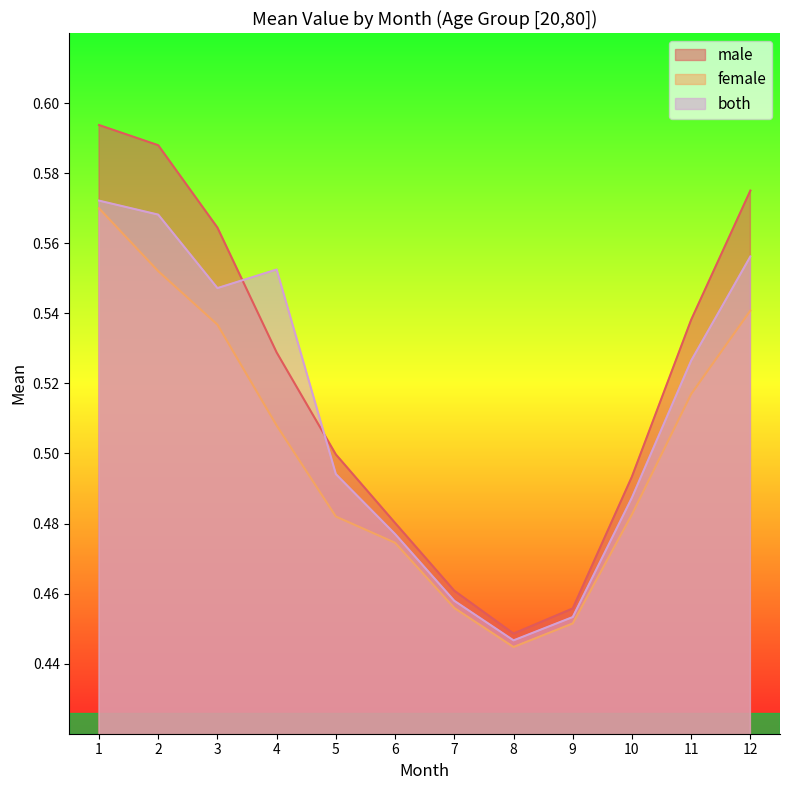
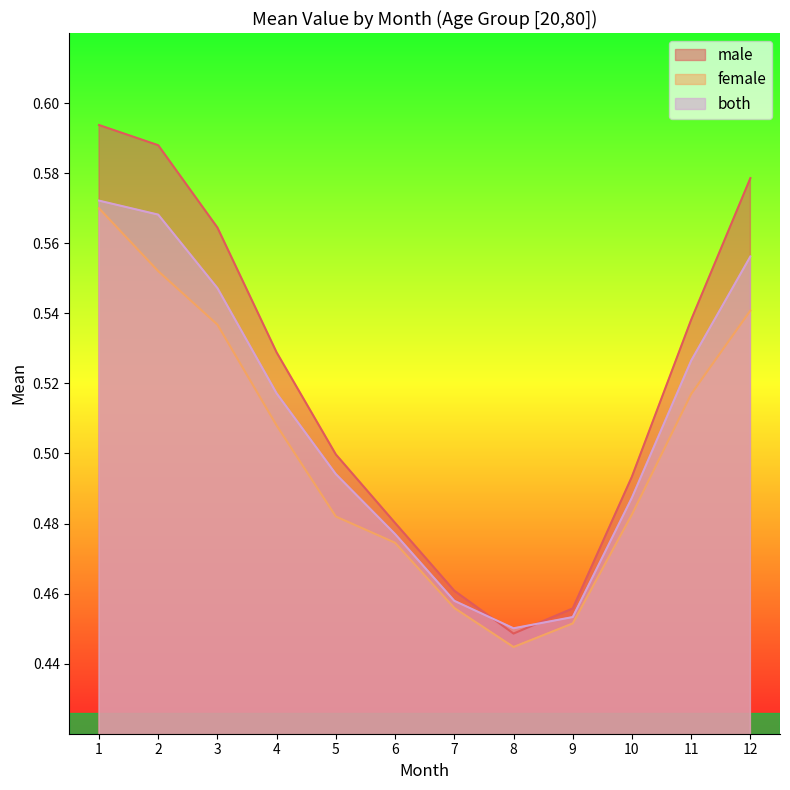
both, 4: 0.553 -> 0.517
both, 8: 0.447 -> 0.450
male, 12: 0.575 -> 0.579
